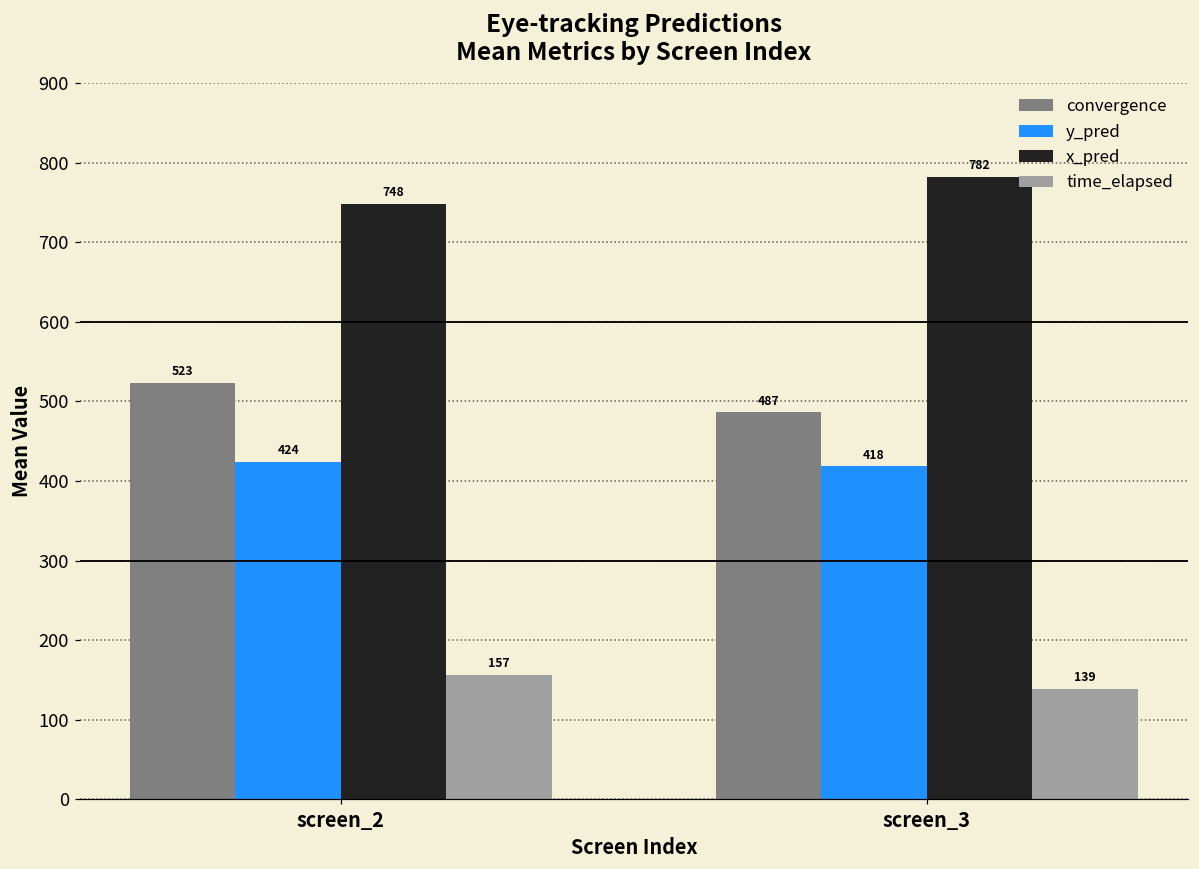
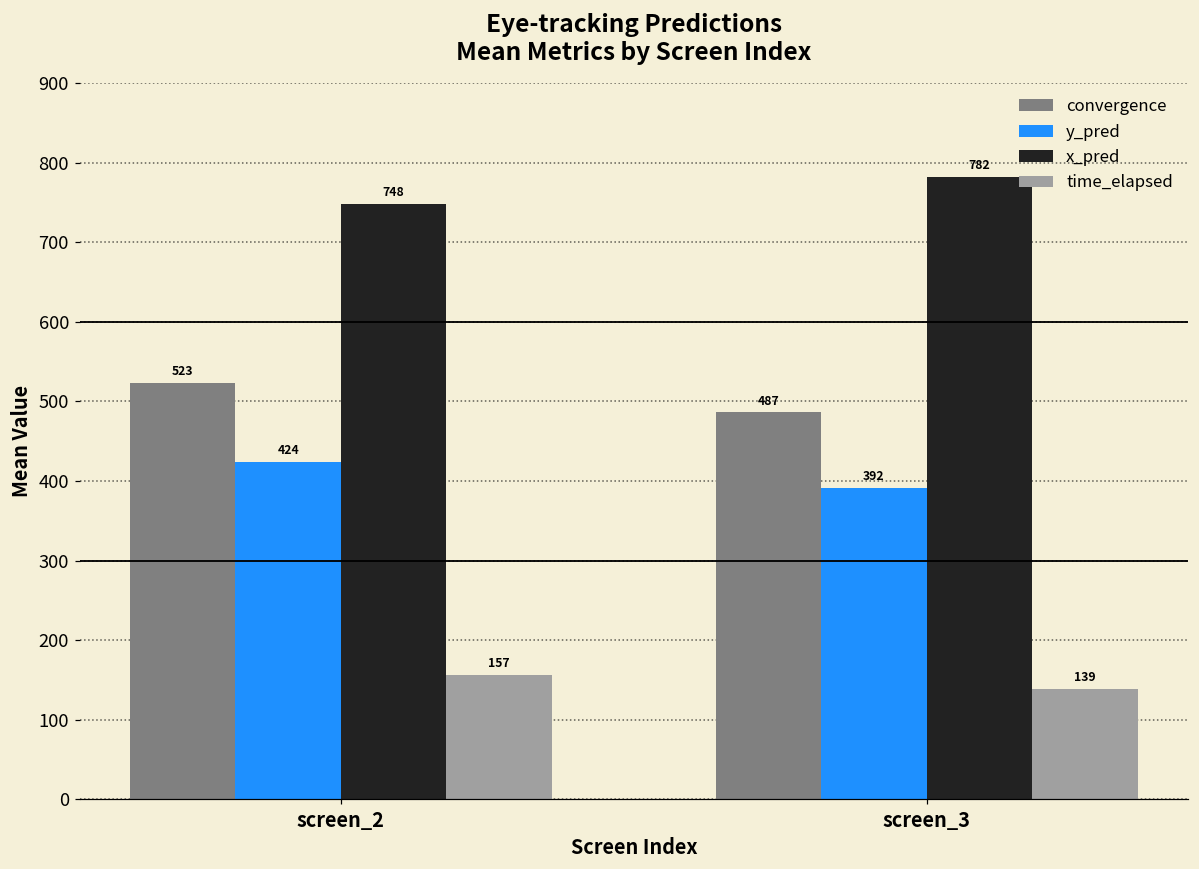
y_pred, screen_3: 418 -> 392
